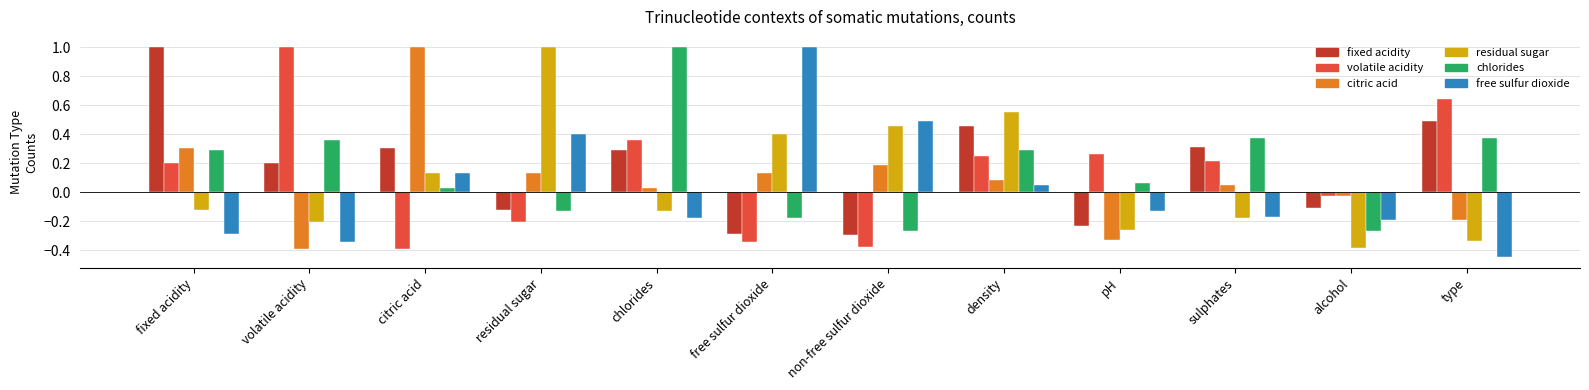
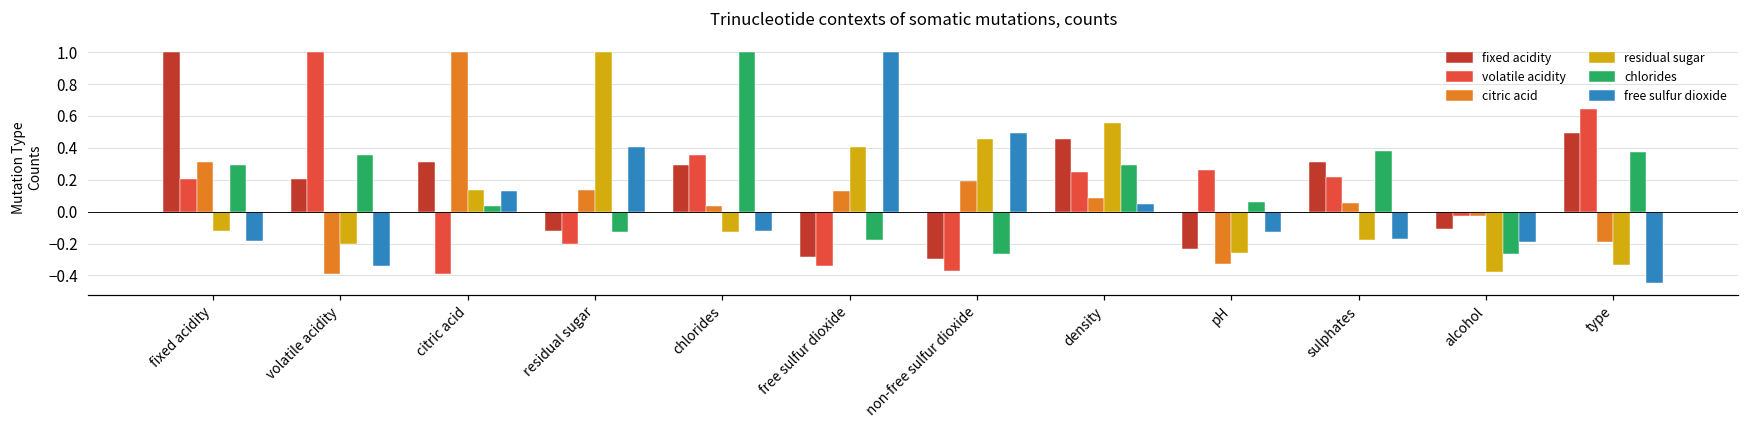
free sulfur dioxide, fixed acidity: -0.29 -> -0.19
free sulfur dioxide, chlorides: -0.18 -> -0.12
